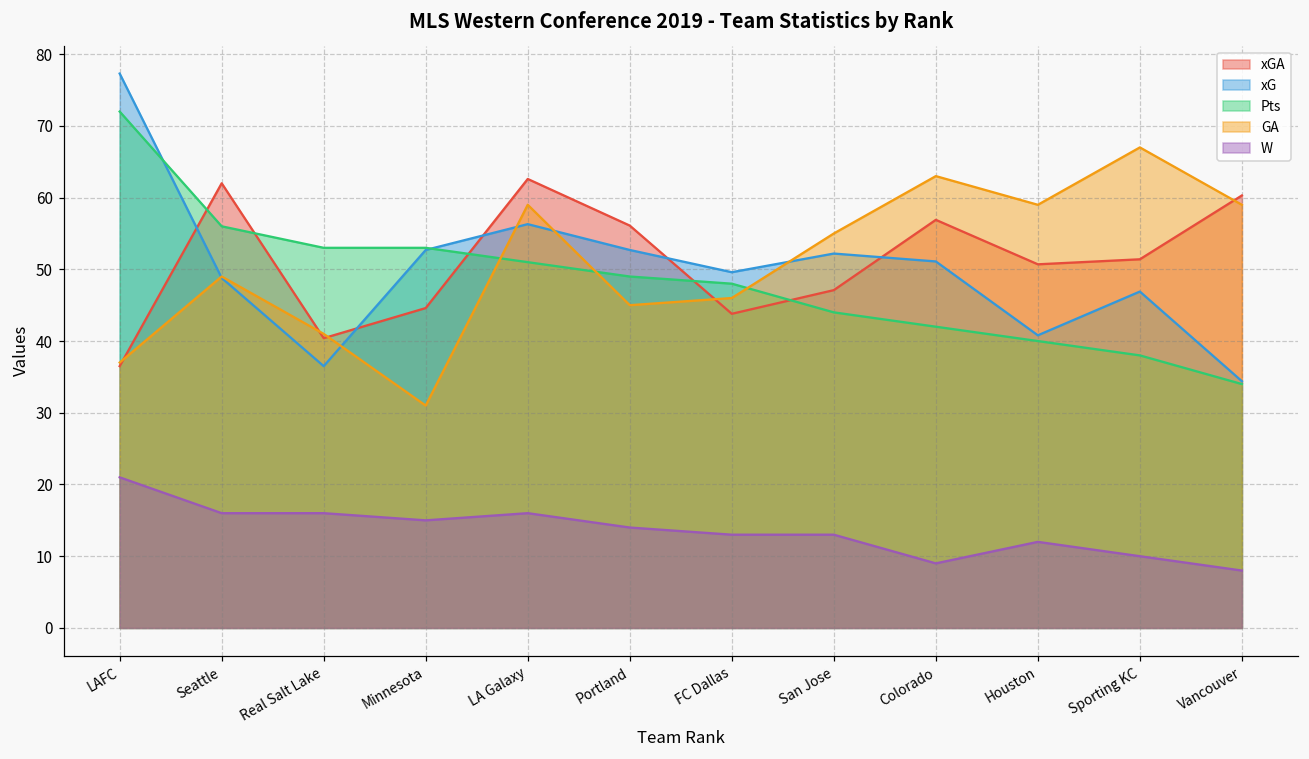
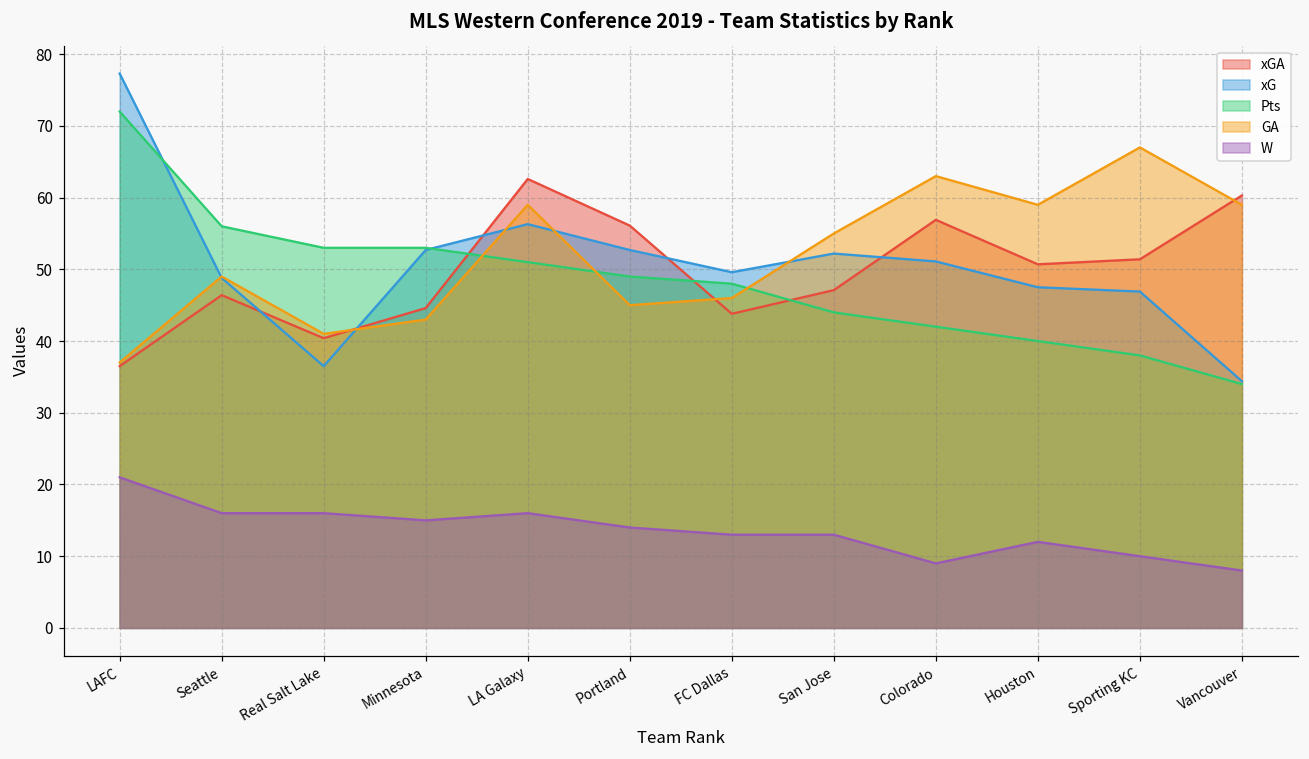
xGA, Seattle: 62 -> 46
GA, Minnesota: 31 -> 43
xG, Houston: 41 -> 48
